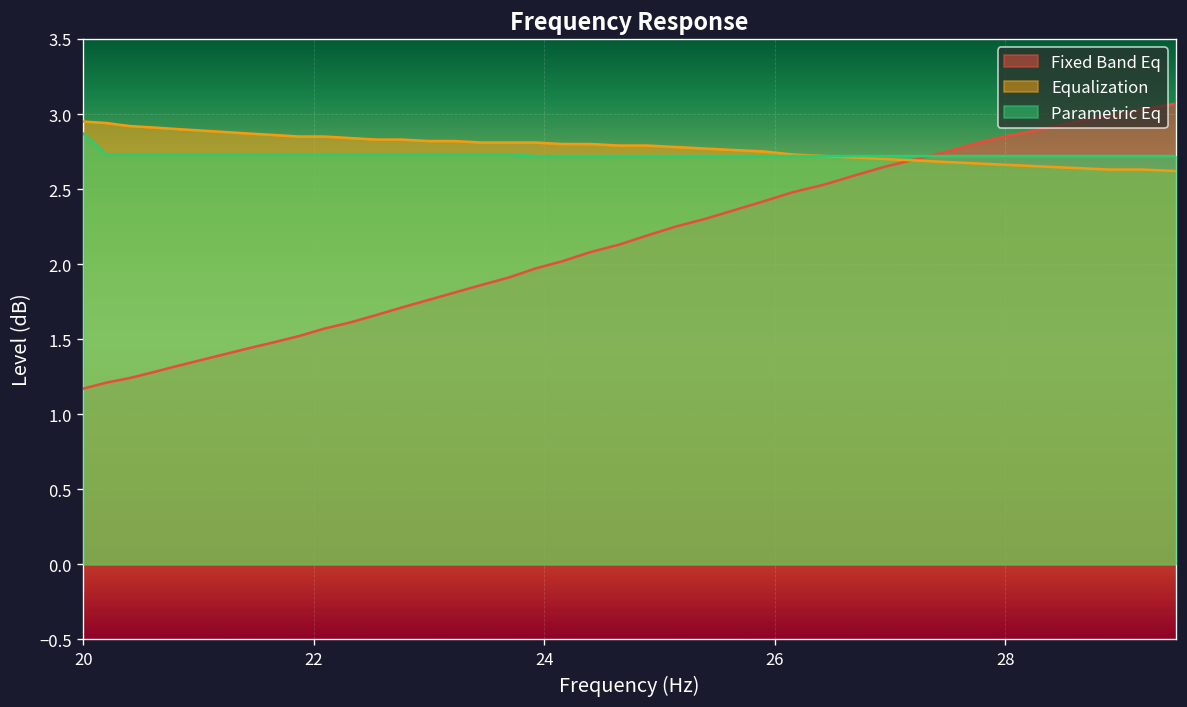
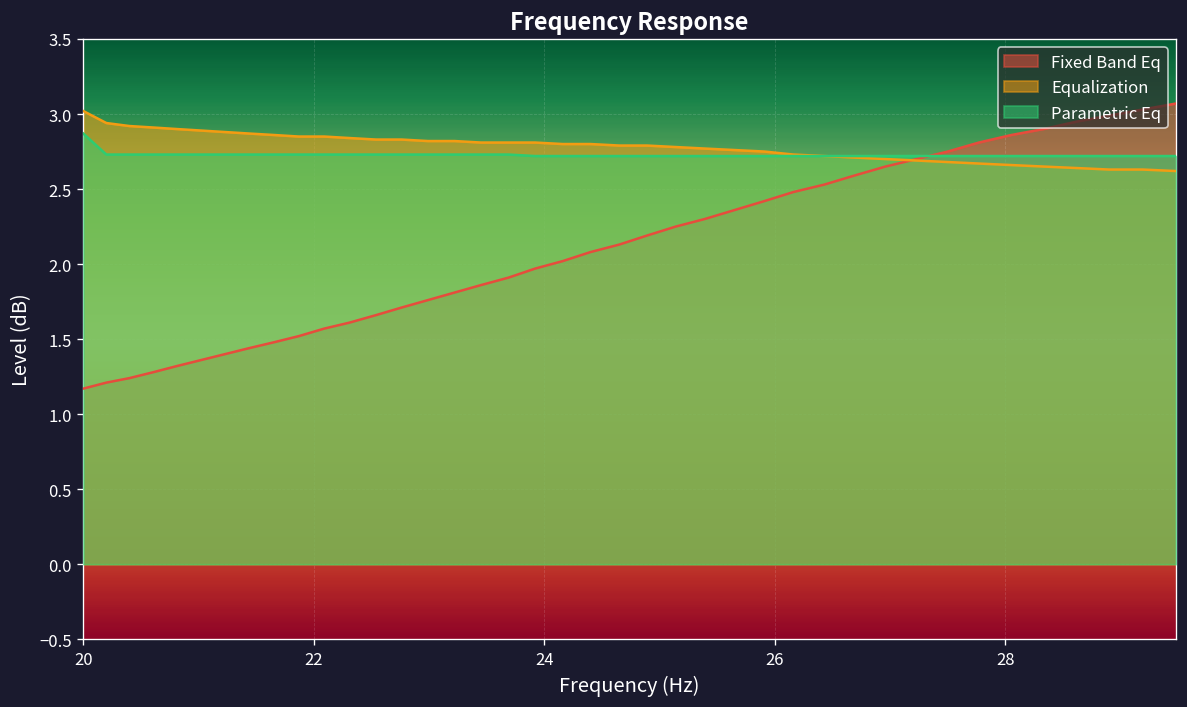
Equalization, 20: 2.95 -> 3.02
